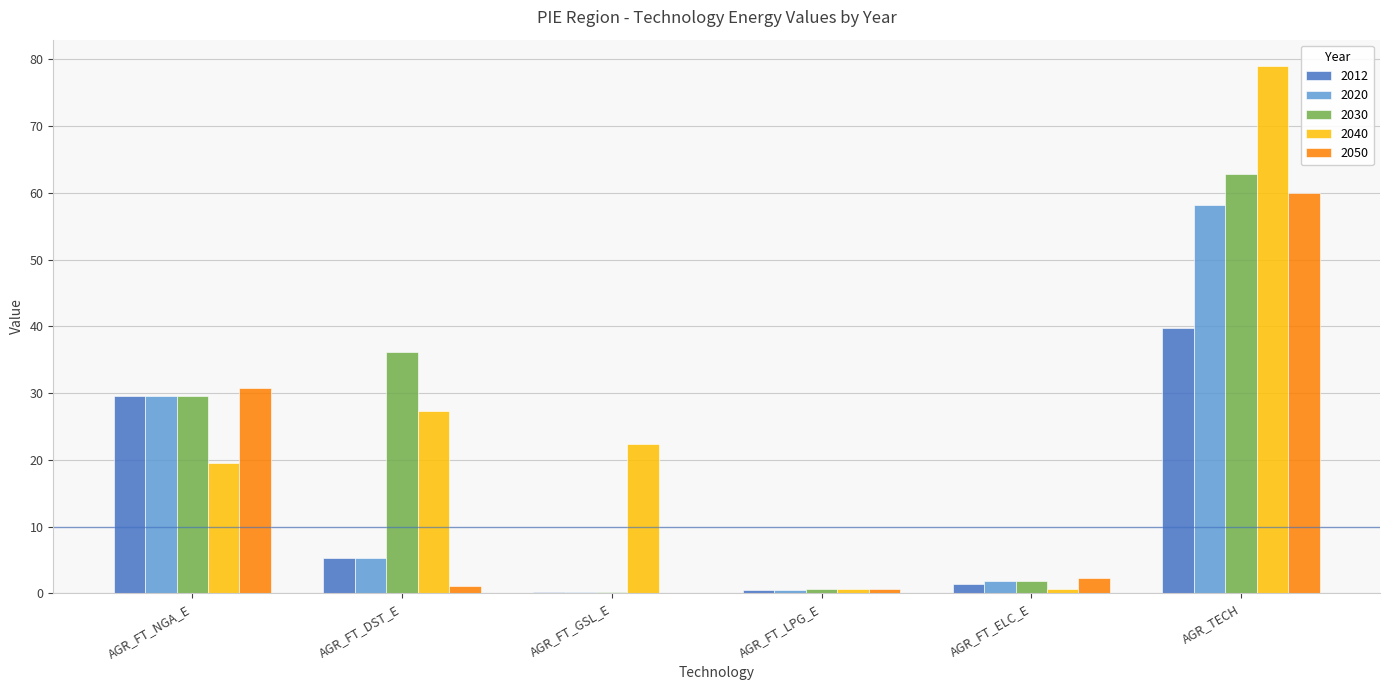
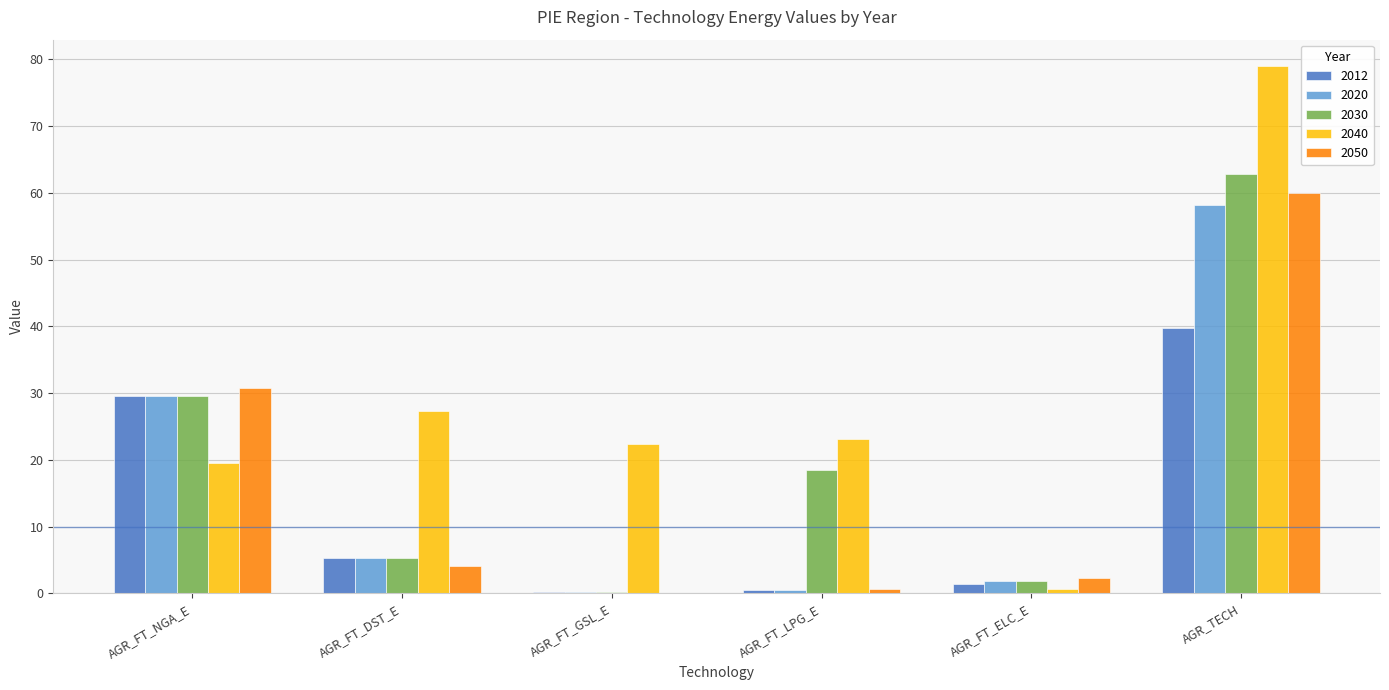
2030, AGR_FT_DST_E: 36 -> 5
2050, AGR_FT_DST_E: 1 -> 4
2030, AGR_FT_LPG_E: 1 -> 18
2040, AGR_FT_LPG_E: 1 -> 23
